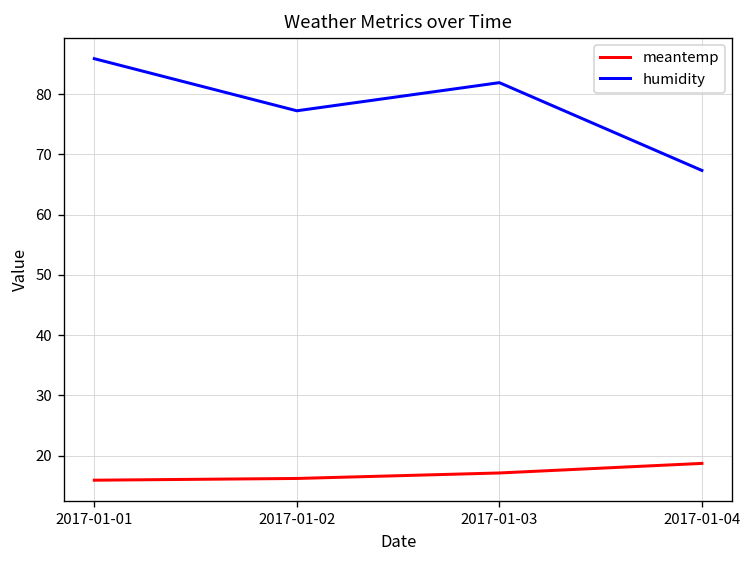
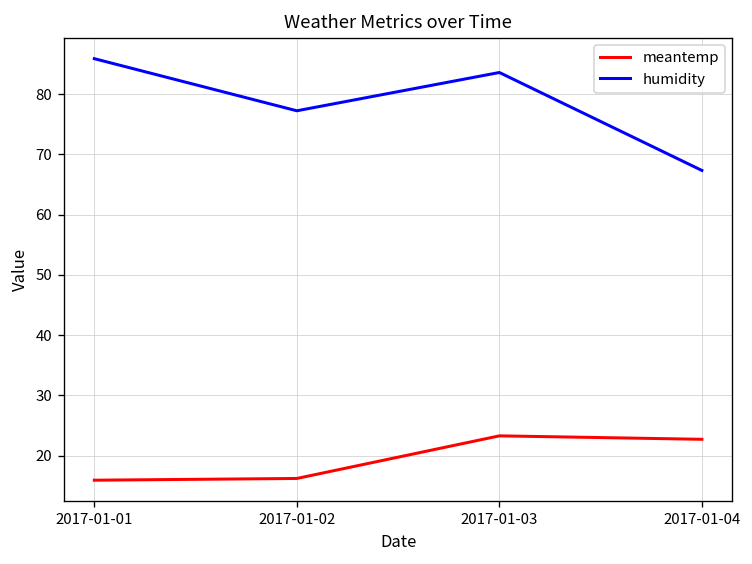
meantemp, 2017-01-03: 17 -> 23
humidity, 2017-01-03: 82 -> 84
meantemp, 2017-01-04: 19 -> 23
